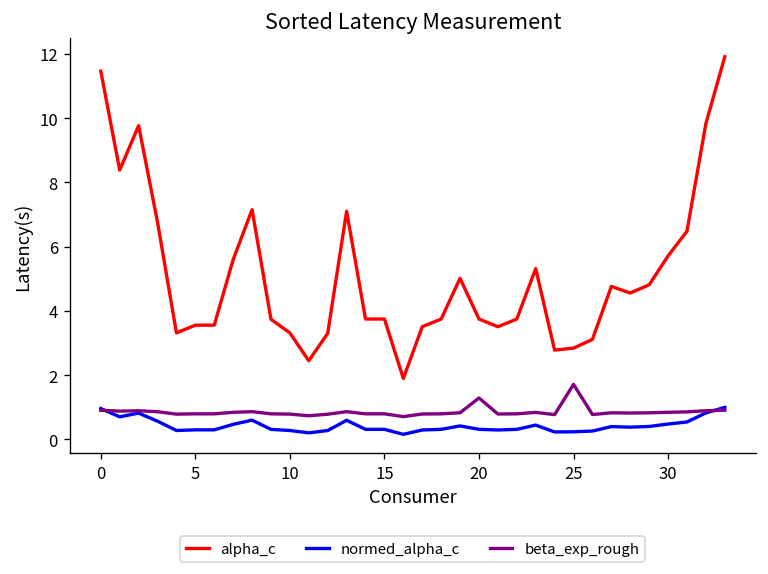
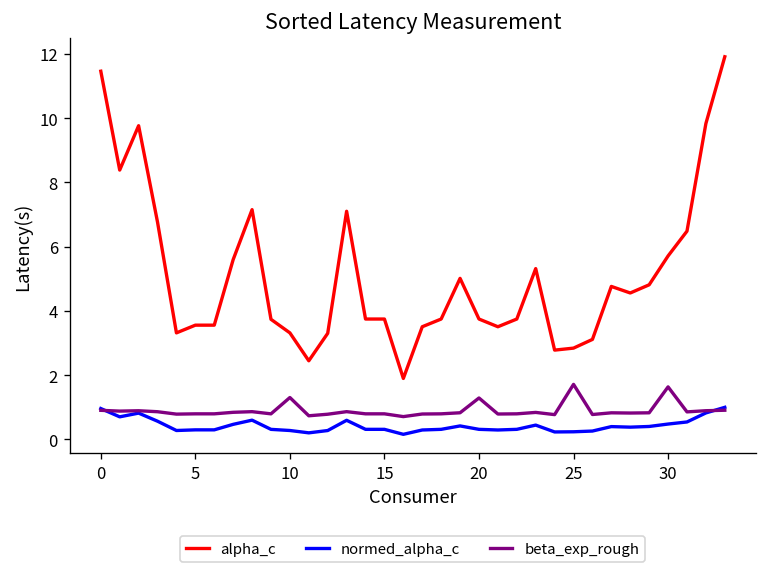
beta_exp_rough, 10: 0.8 -> 1.3
beta_exp_rough, 30: 0.8 -> 1.6
